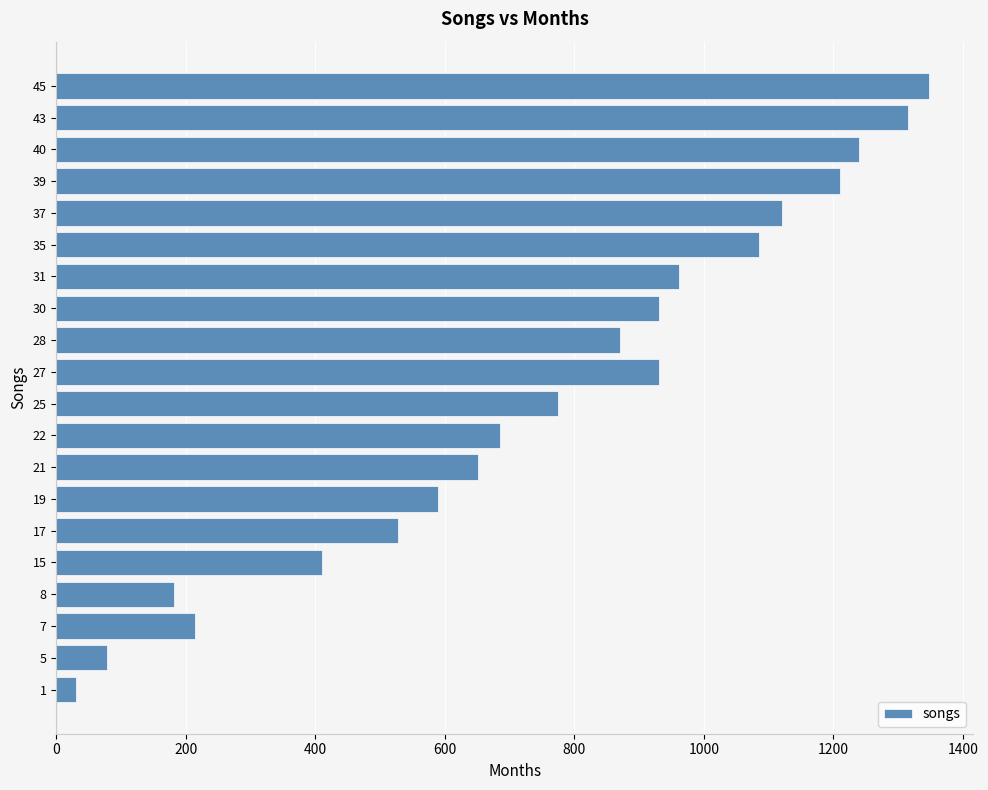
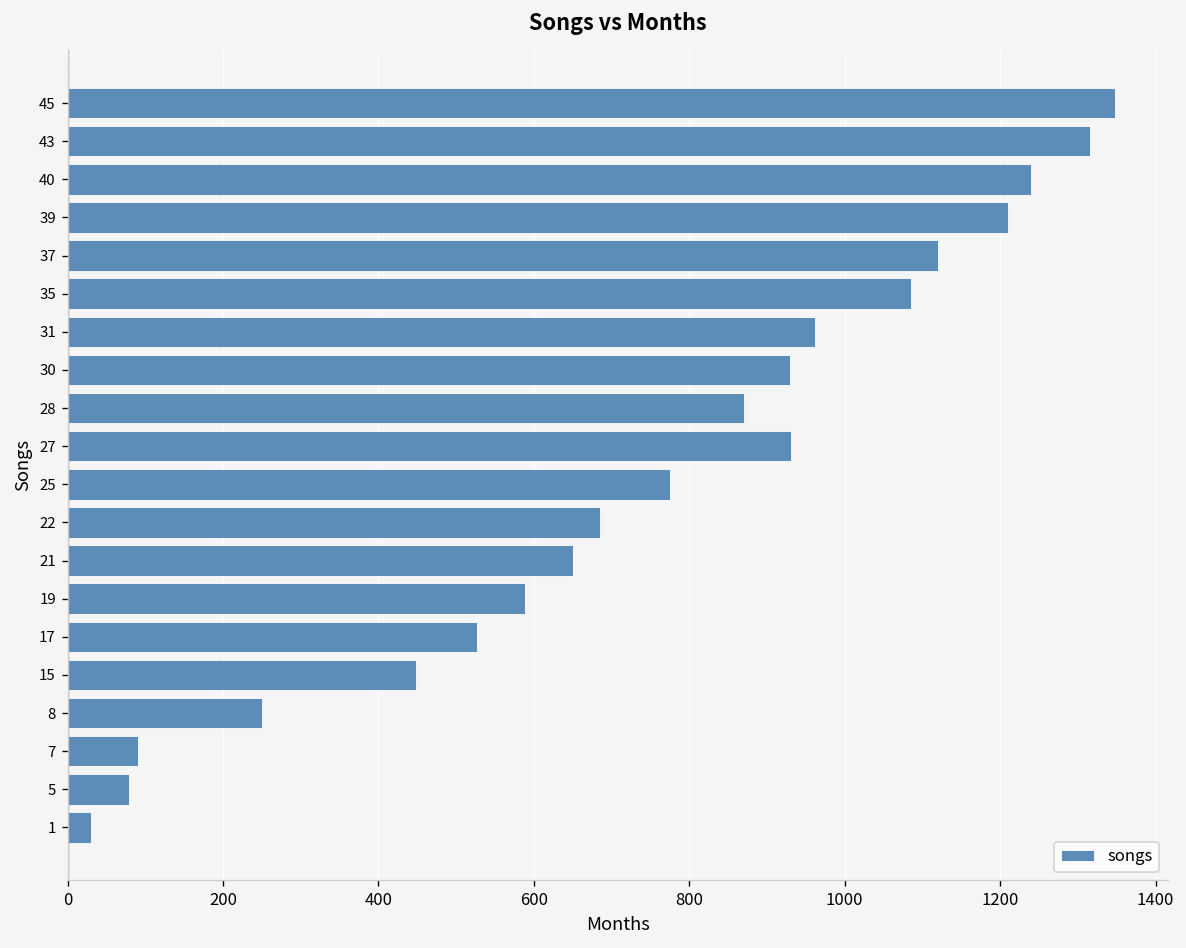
15: 410 -> 450
8: 180 -> 250
7: 210 -> 90
